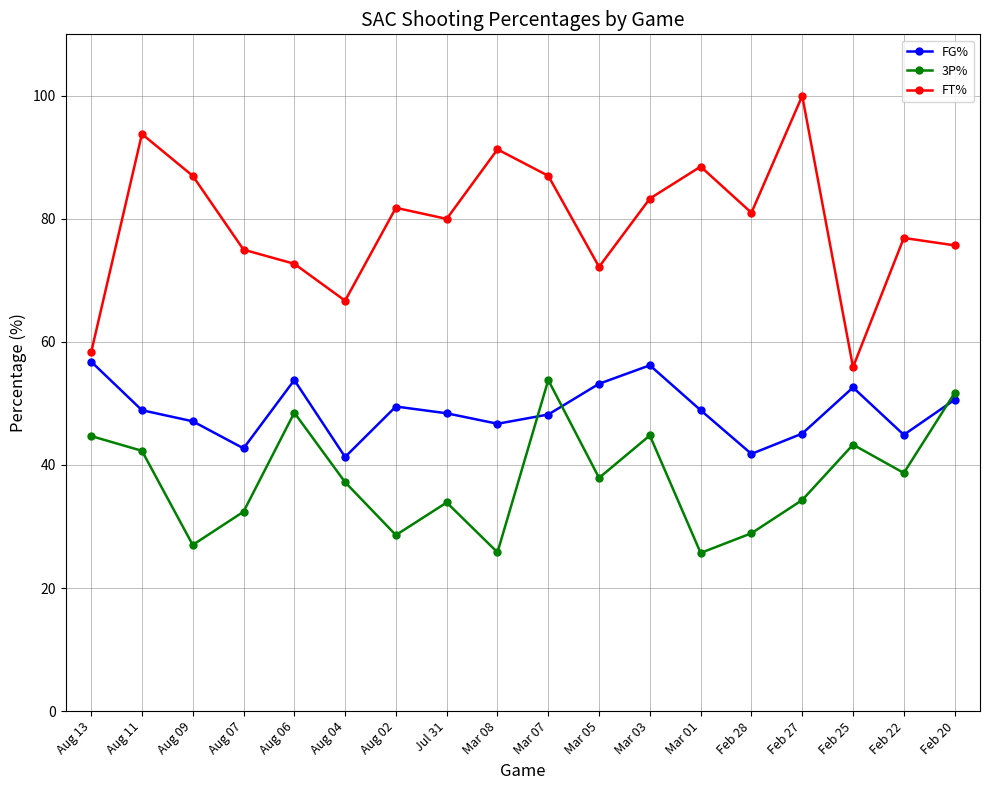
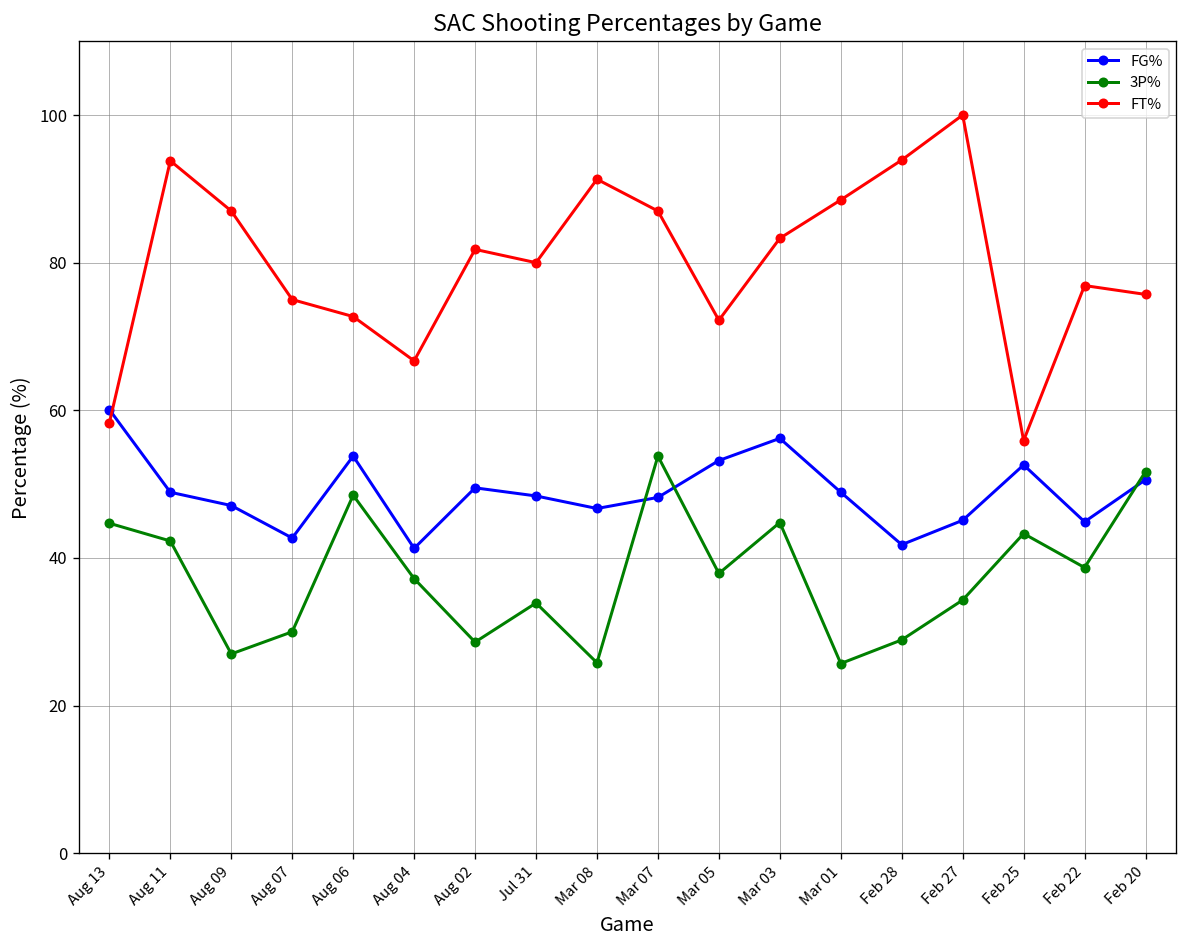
FG%, Aug 13: 57 -> 60
3P%, Aug 07: 32 -> 30
FT%, Feb 28: 81 -> 94
